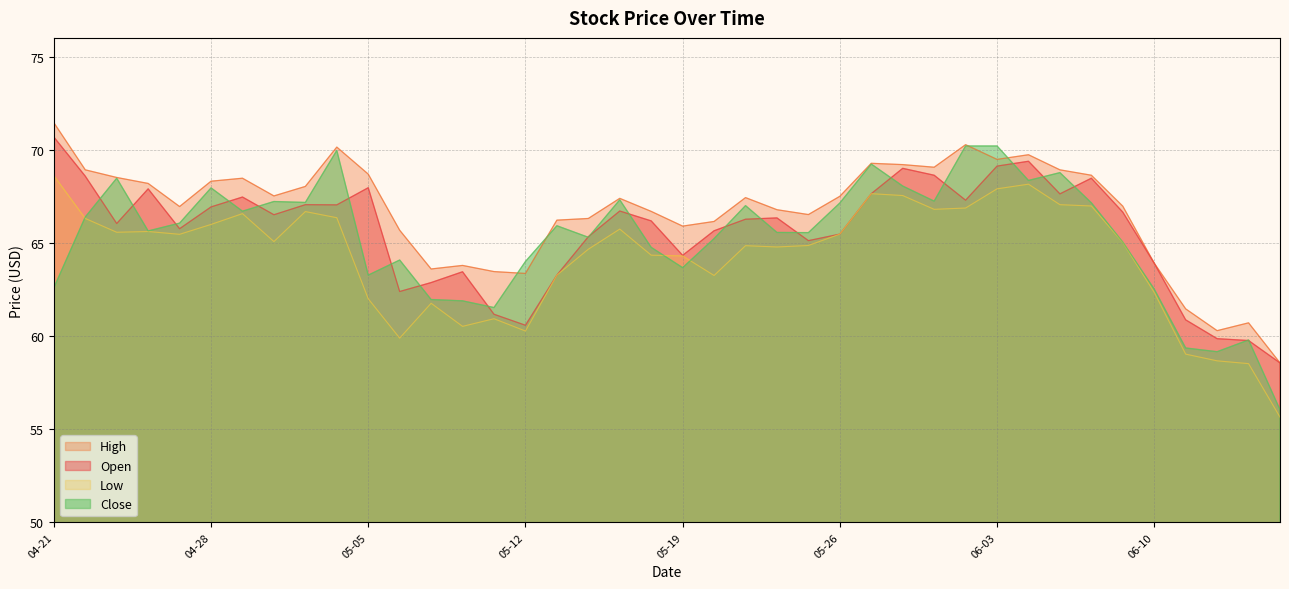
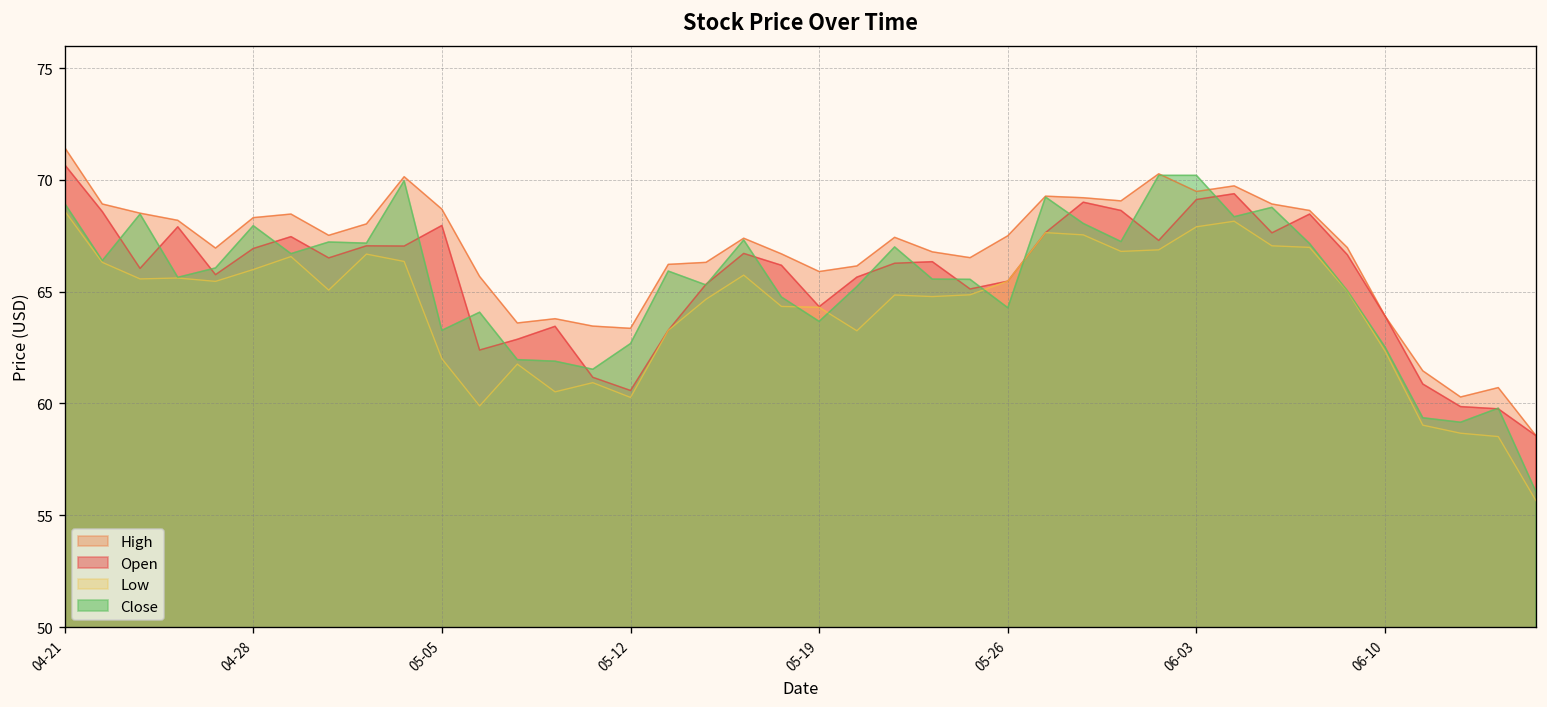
Close, 04-21: 62.6 -> 69.0
Close, 05-12: 64.0 -> 62.7
Close, 05-26: 67.1 -> 64.3
